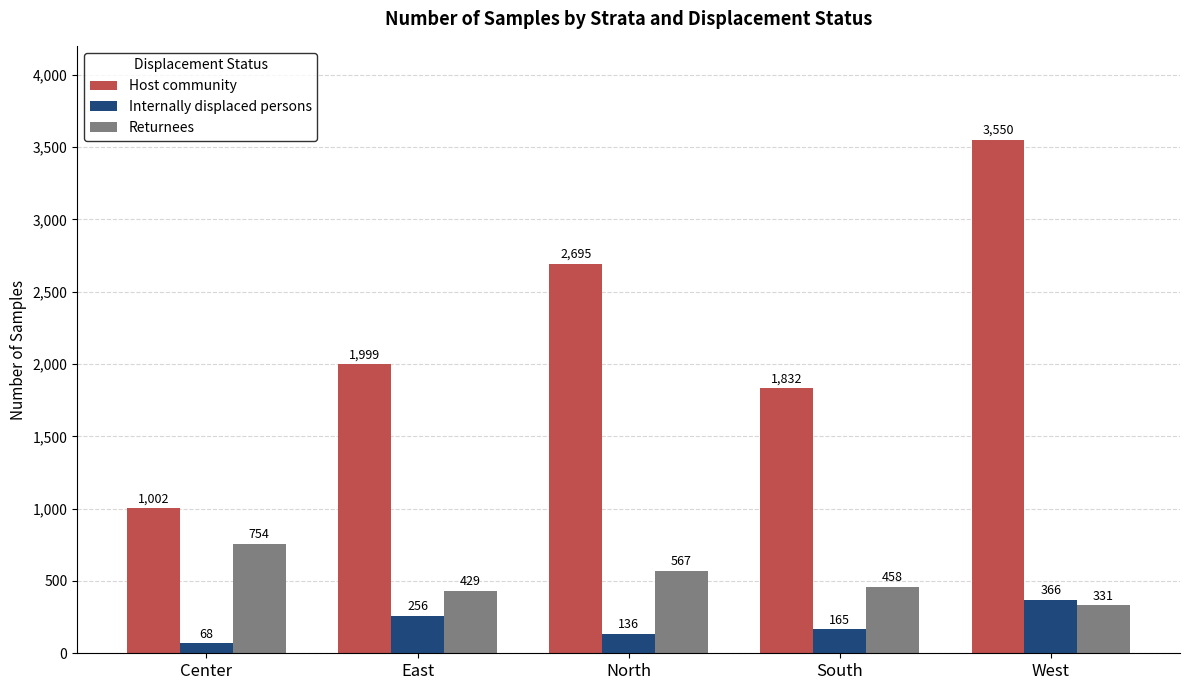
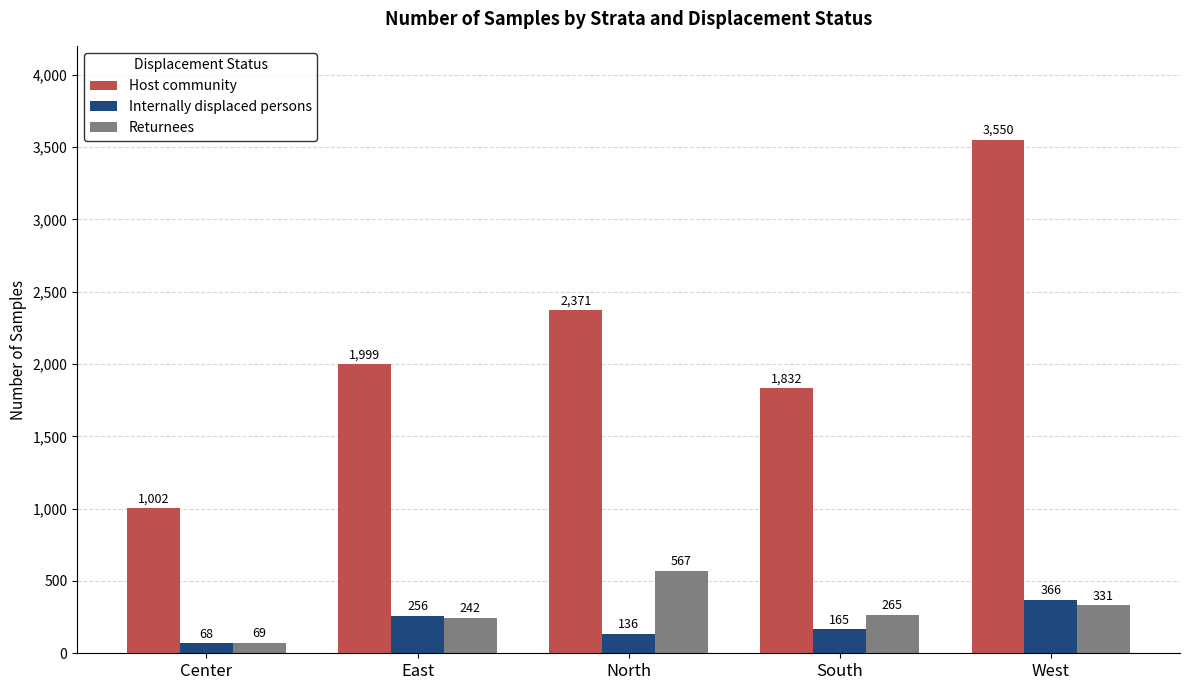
Returnees, Center: 754 -> 69
Returnees, East: 429 -> 242
Host community, North: 2,695 -> 2,371
Returnees, South: 458 -> 265
